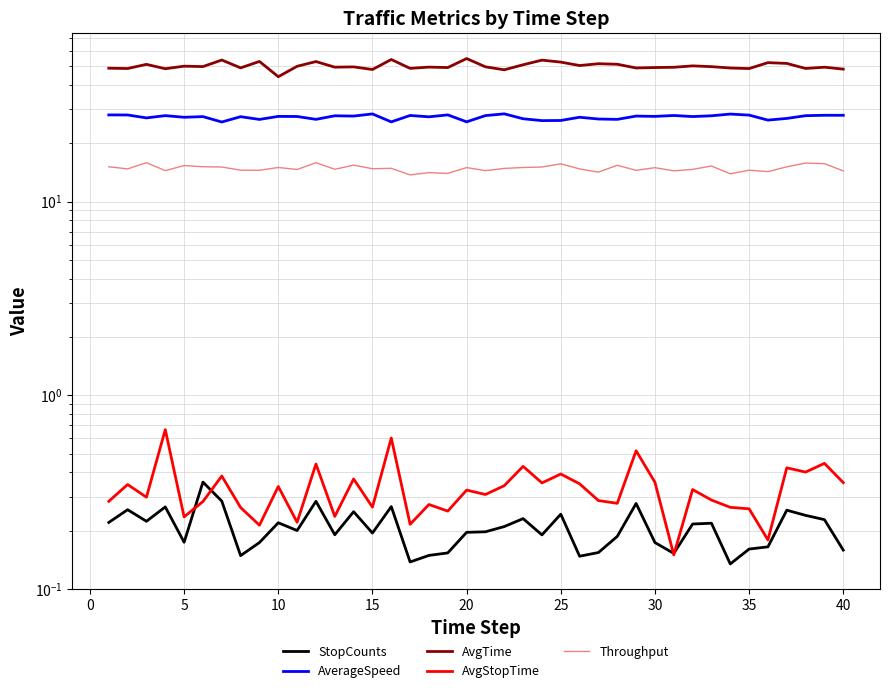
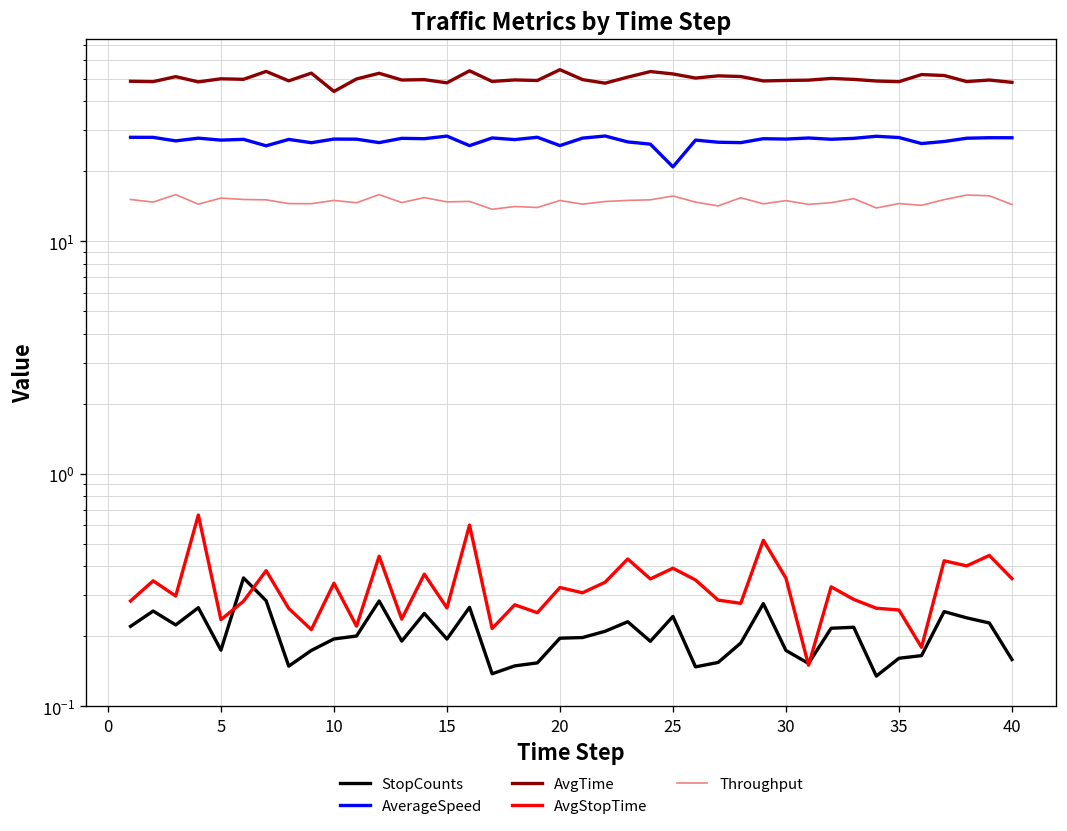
StopCounts, 10: 0.22 -> 0.19
AverageSpeed, 25: 26 -> 21
